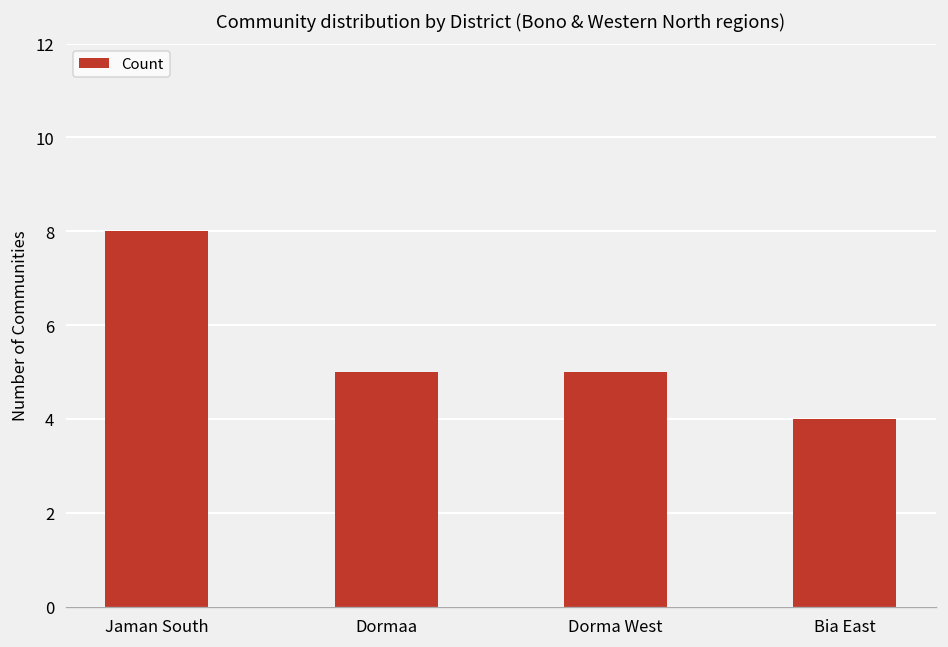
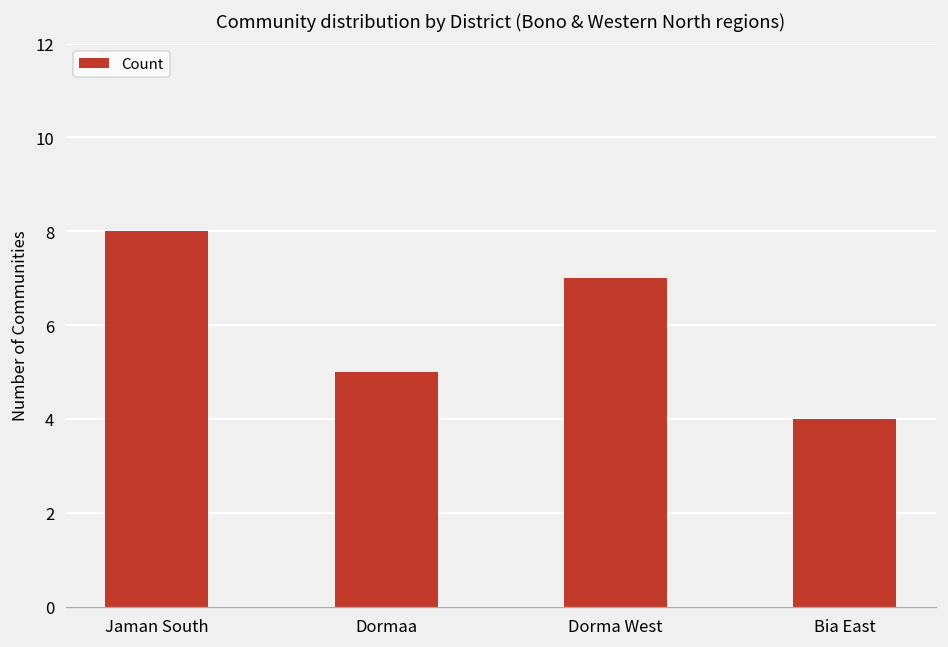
Dorma West: 5 -> 7
